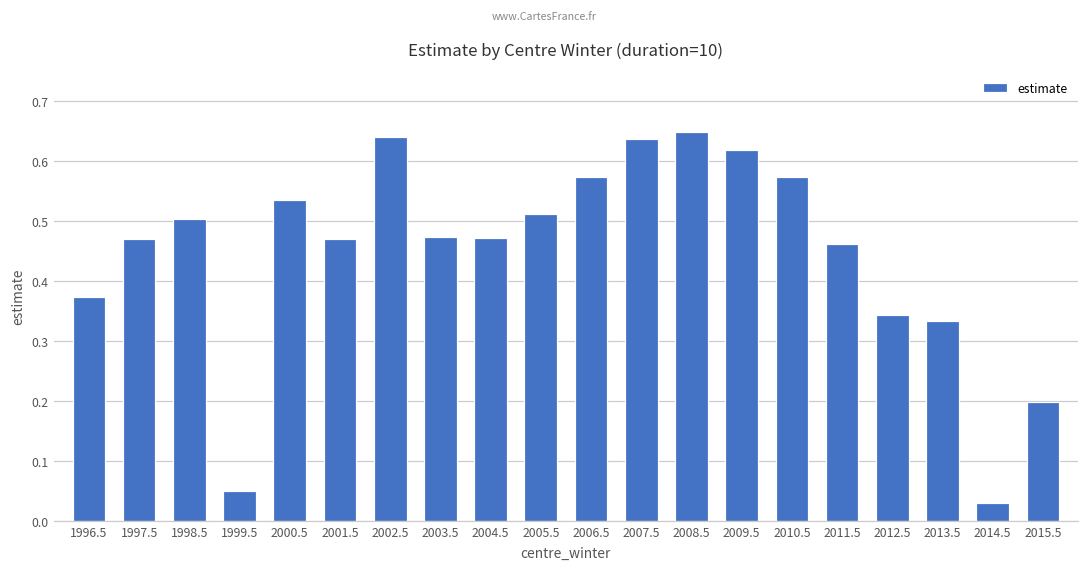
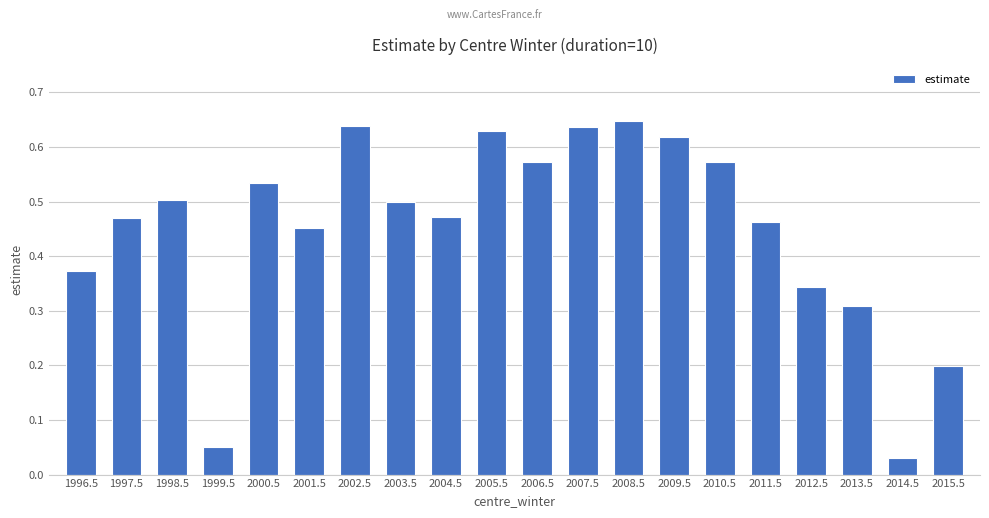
2001.5: 0.47 -> 0.45
2003.5: 0.47 -> 0.50
2005.5: 0.51 -> 0.63
2013.5: 0.33 -> 0.31
